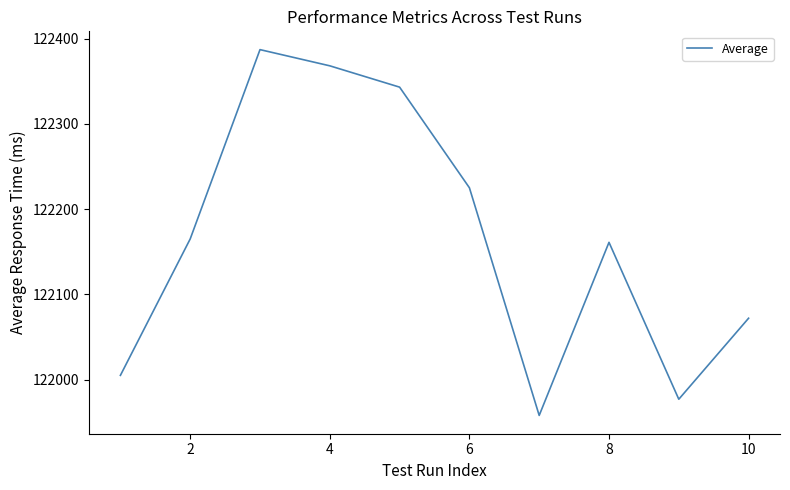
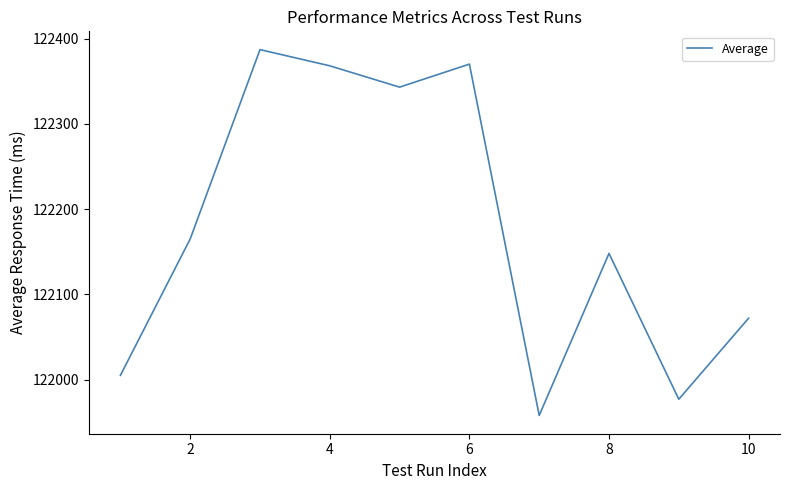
6: 122230 -> 122370
8: 122160 -> 122150
